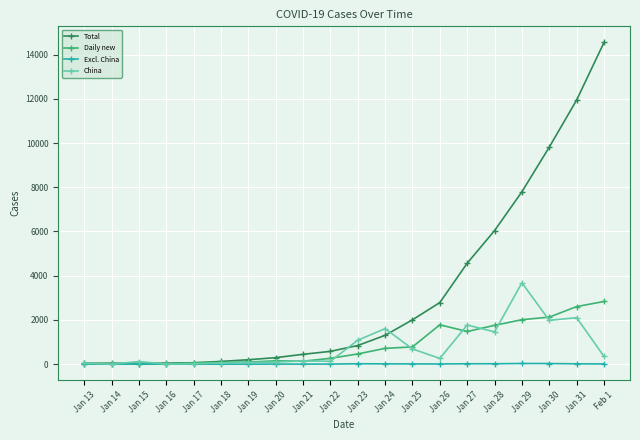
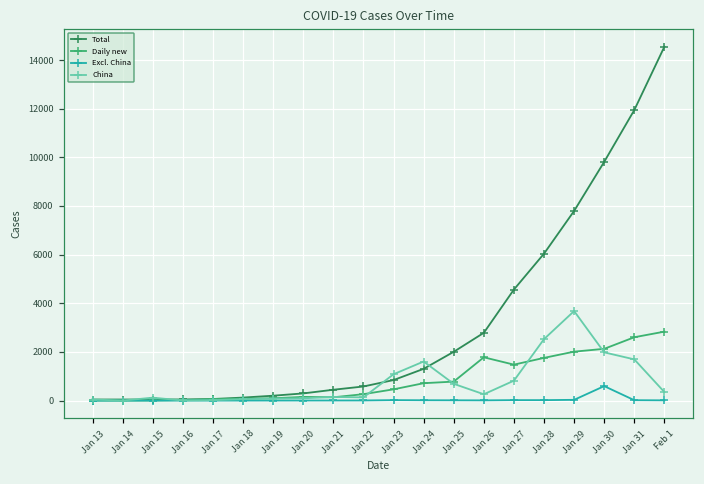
China, Jan 27: 1800 -> 800
China, Jan 28: 1500 -> 2500
Excl. China, Jan 30: 0 -> 600
China, Jan 31: 2100 -> 1700
